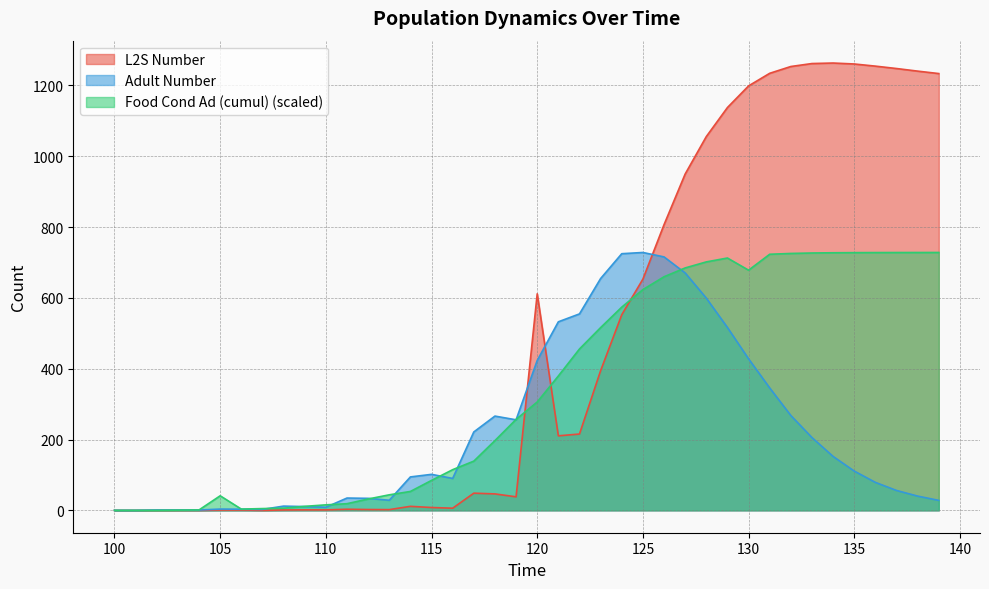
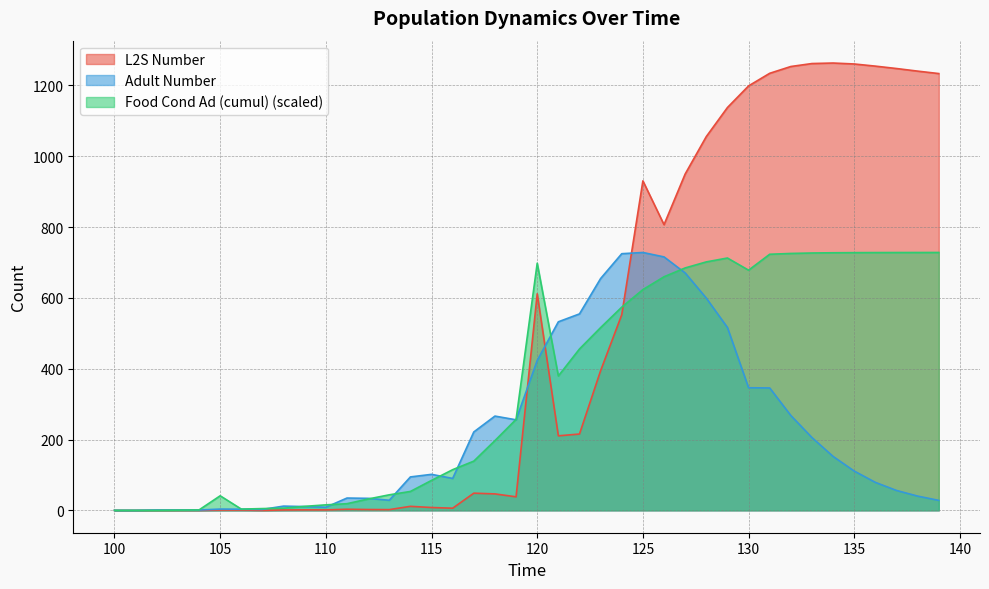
Food Cond Ad (cumul) (scaled), 120: 310 -> 700
L2S Number, 125: 650 -> 930
Adult Number, 130: 430 -> 350
